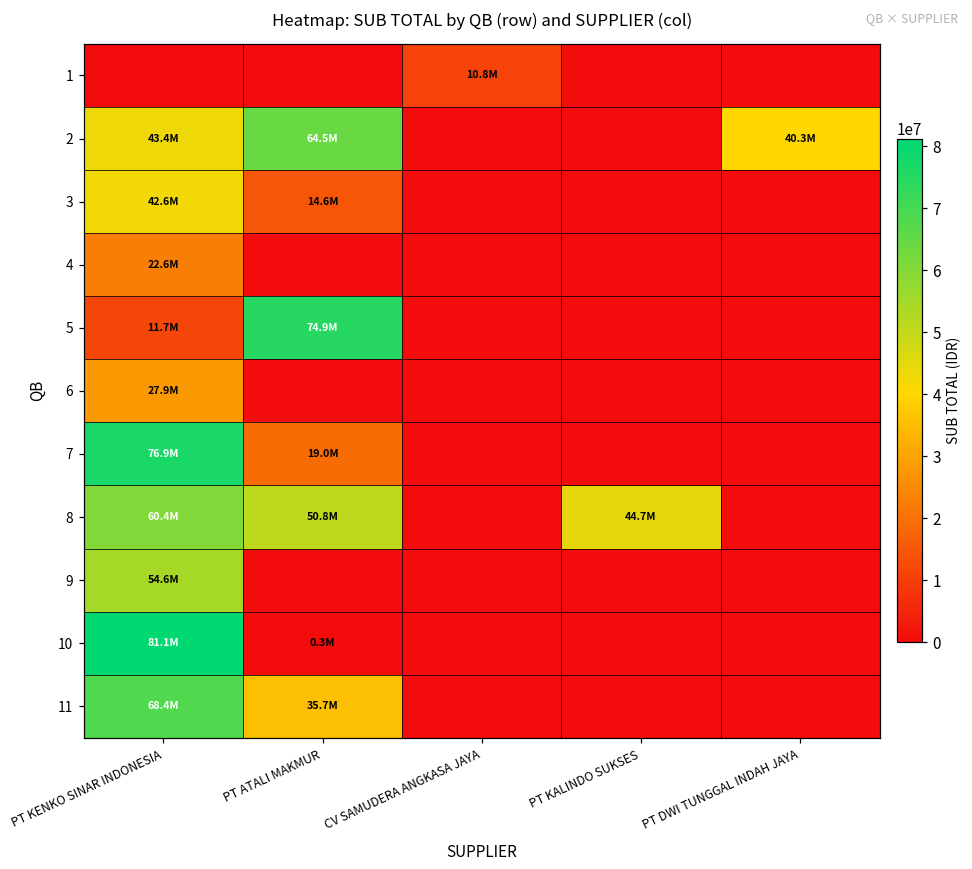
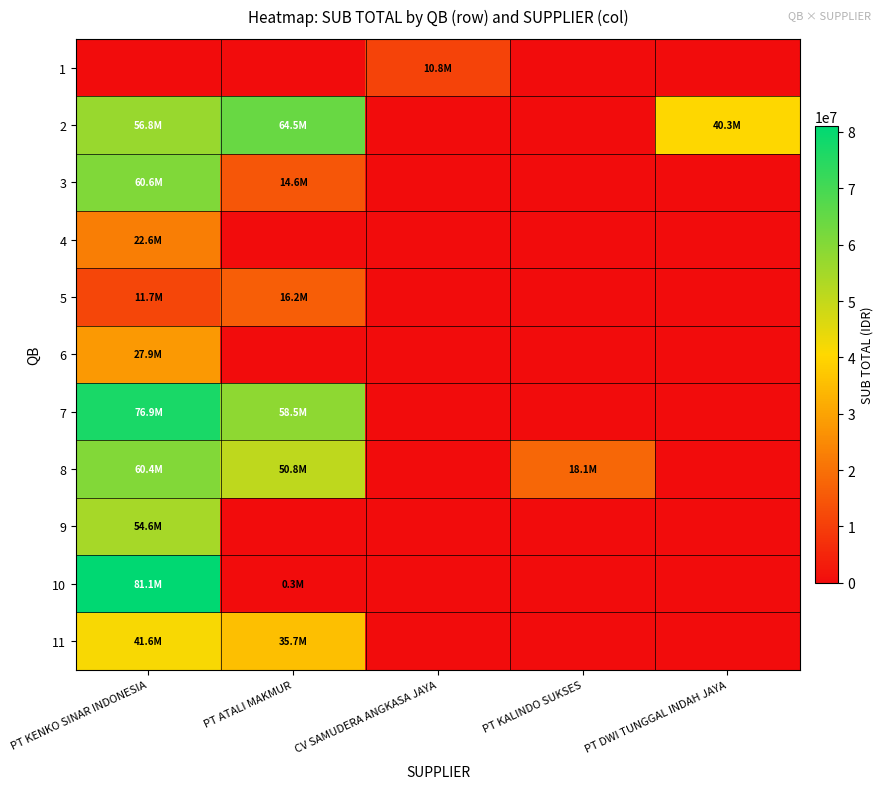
2, PT KENKO SINAR INDONESIA: 43.4M -> 56.8M
3, PT KENKO SINAR INDONESIA: 42.6M -> 60.6M
5, PT ATALI MAKMUR: 74.9M -> 16.2M
7, PT ATALI MAKMUR: 19.0M -> 58.5M
8, PT KALINDO SUKSES: 44.7M -> 18.1M
11, PT KENKO SINAR INDONESIA: 68.4M -> 41.6M
